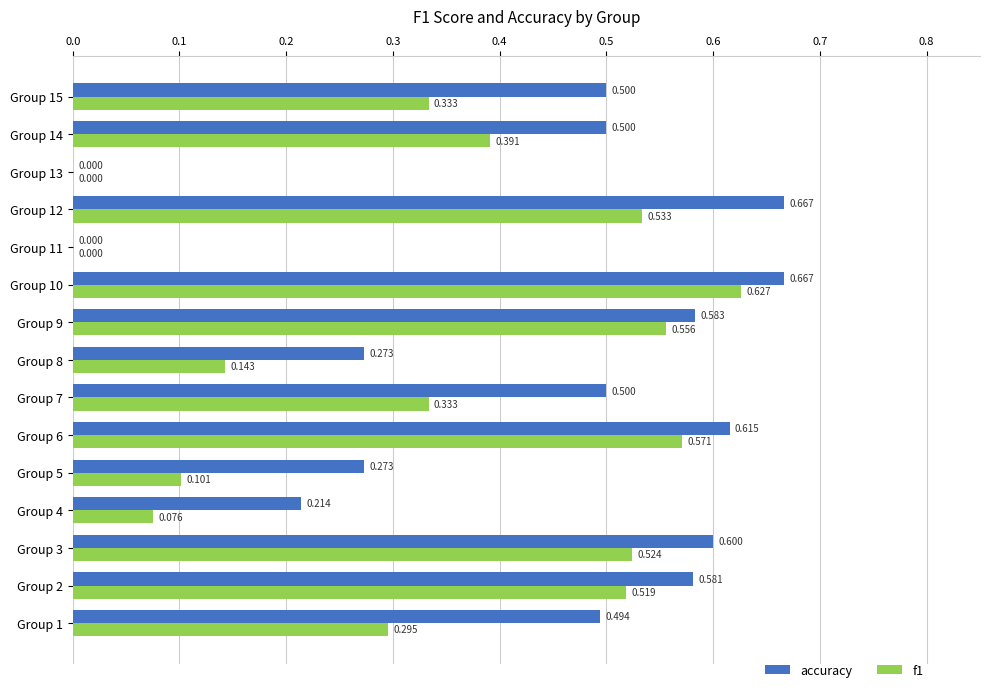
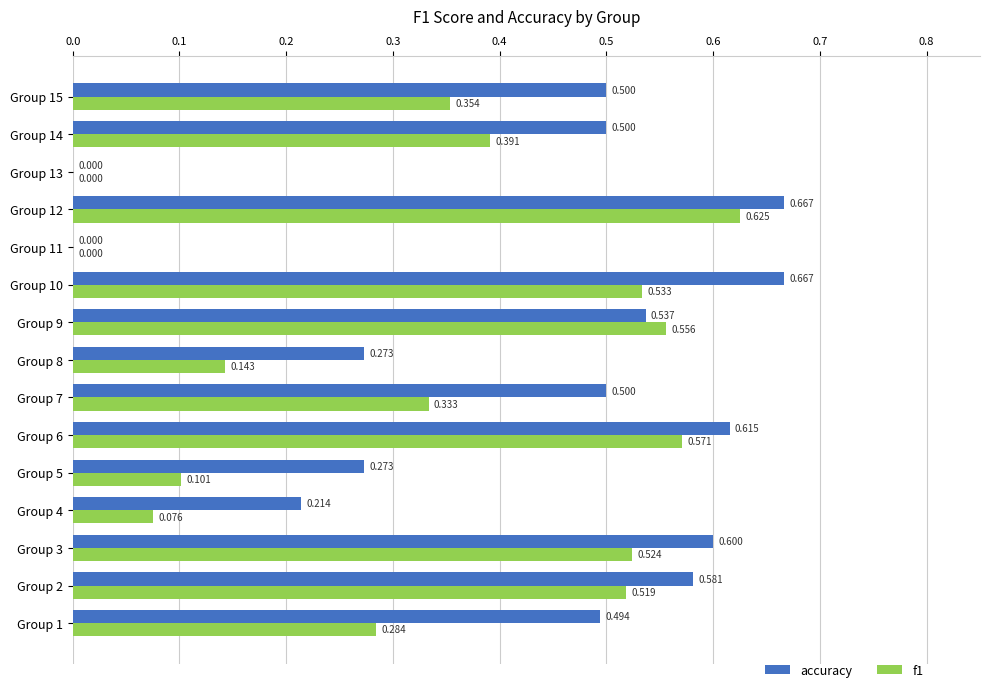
f1, Group 15: 0.333 -> 0.354
f1, Group 12: 0.533 -> 0.625
f1, Group 10: 0.627 -> 0.533
accuracy, Group 9: 0.583 -> 0.537
f1, Group 1: 0.295 -> 0.284
